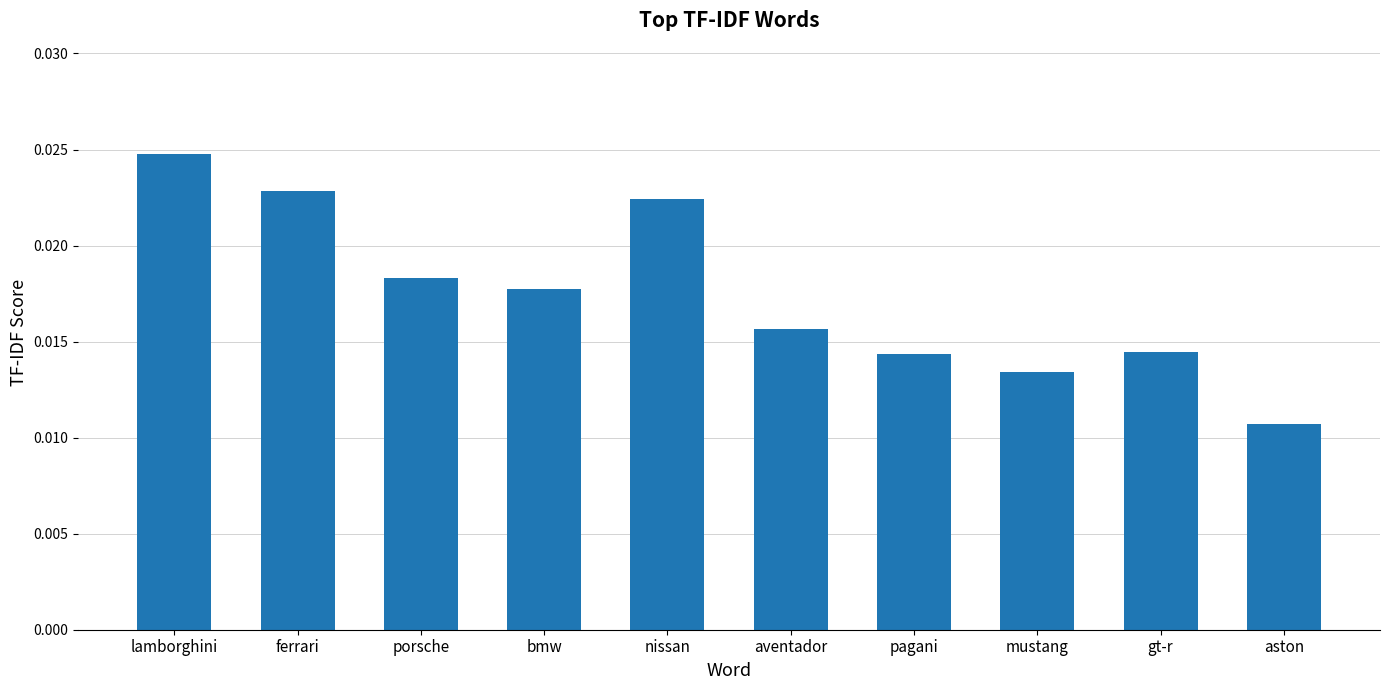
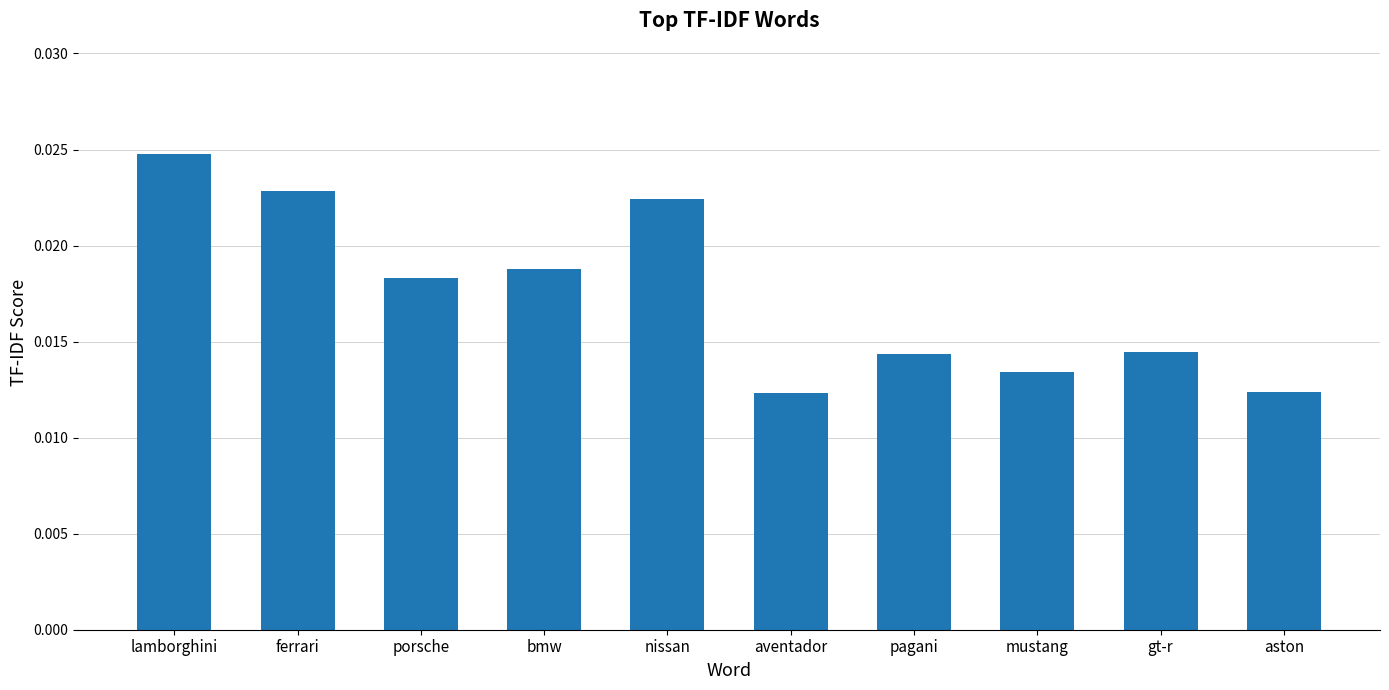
bmw: 0.0177 -> 0.0188
aventador: 0.0157 -> 0.0123
aston: 0.0107 -> 0.0124
